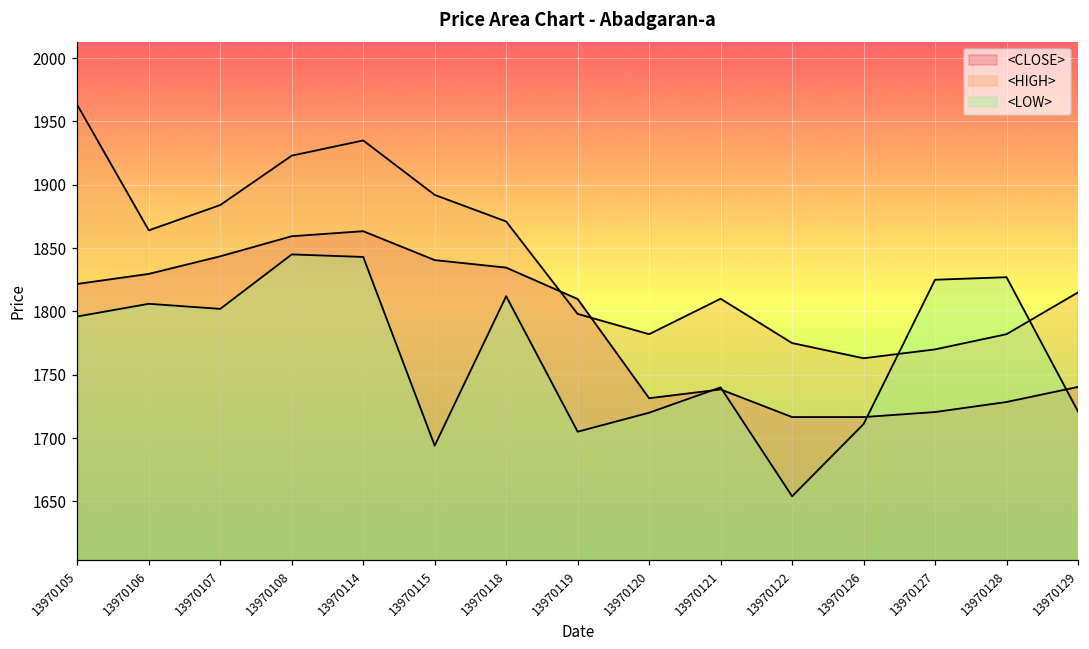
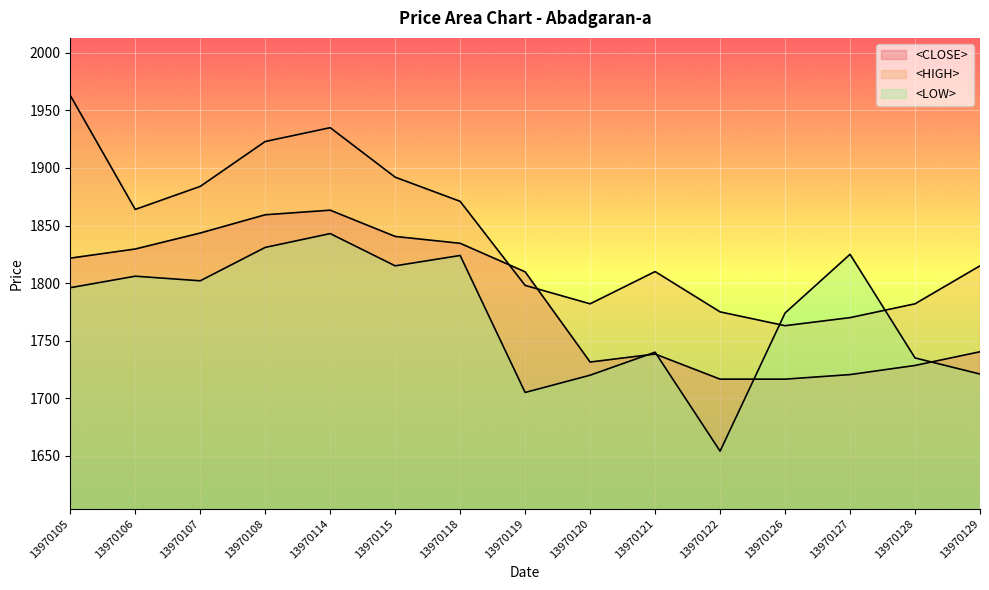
<LOW>, 13970108: 1845 -> 1831
<LOW>, 13970115: 1694 -> 1815
<LOW>, 13970118: 1812 -> 1824
<LOW>, 13970126: 1711 -> 1774
<LOW>, 13970128: 1827 -> 1735
